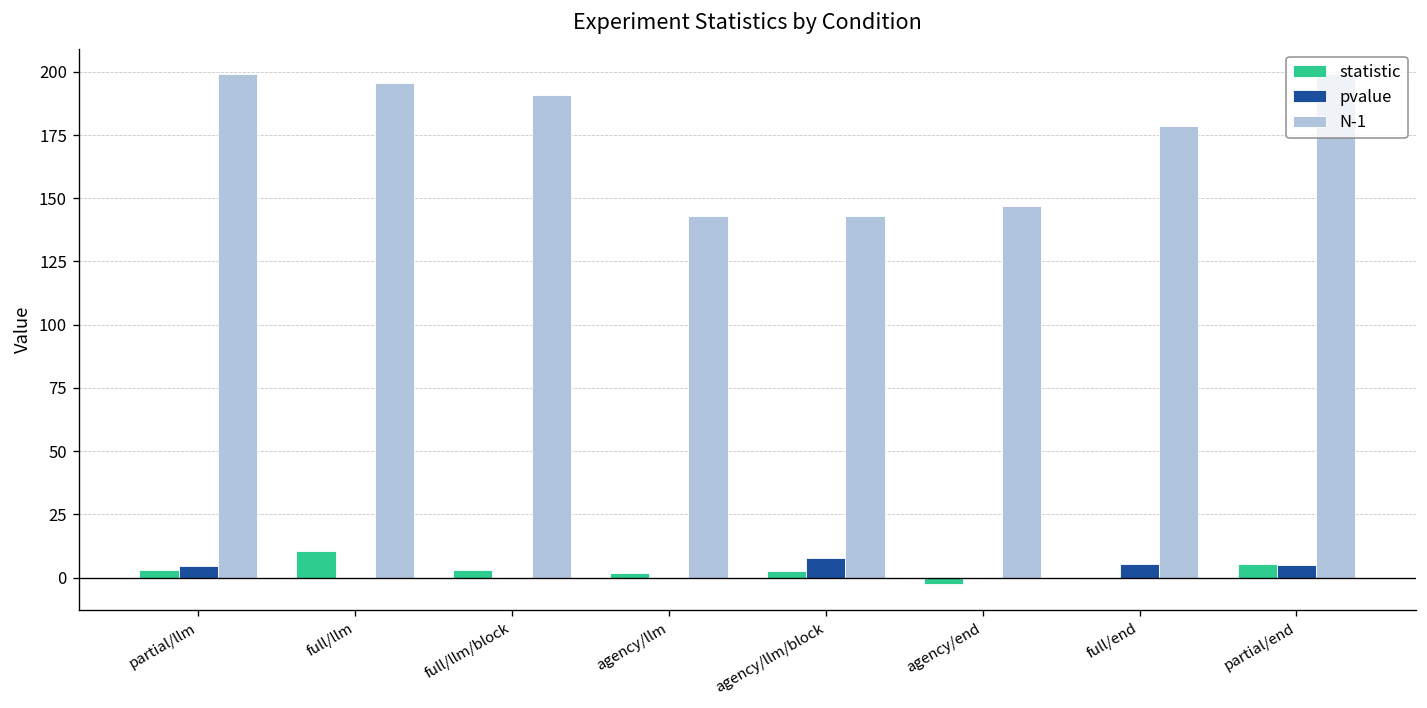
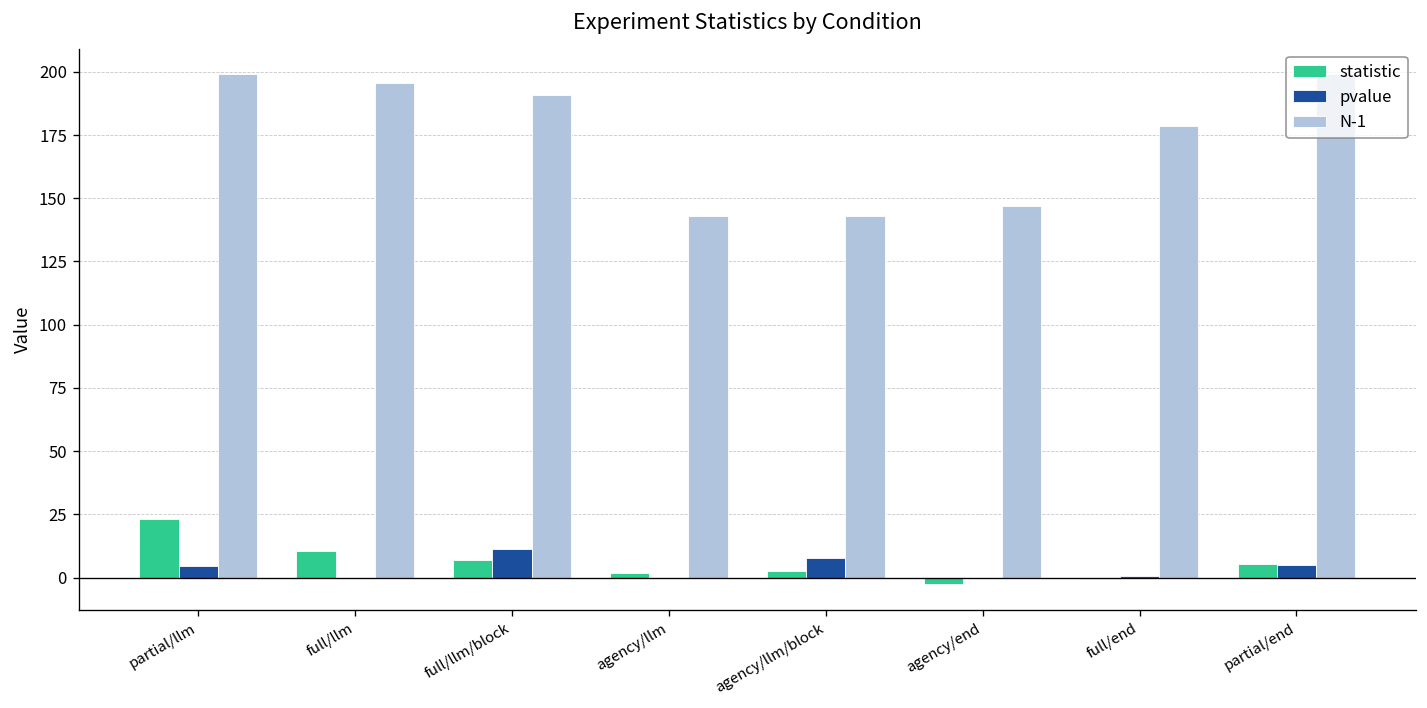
statistic, partial/llm: 3 -> 23
statistic, full/llm/block: 3 -> 7
pvalue, full/llm/block: 0 -> 11
pvalue, full/end: 5 -> 1
